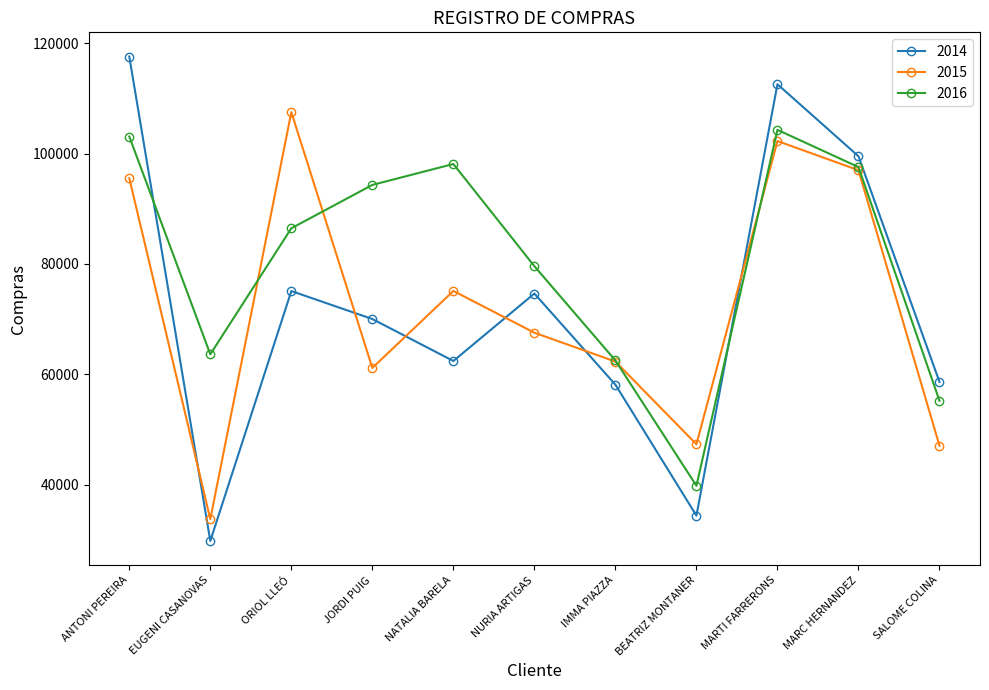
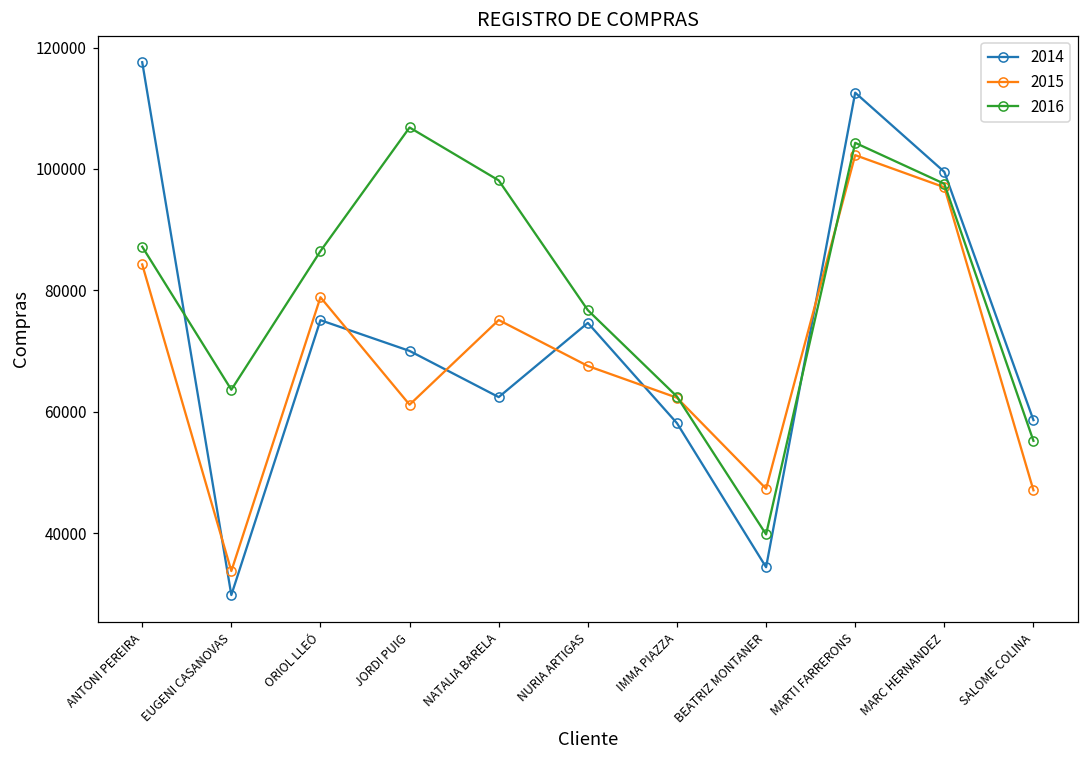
2015, ANTONI PEREIRA: 96000 -> 84000
2016, ANTONI PEREIRA: 103000 -> 87000
2015, ORIOL LLEÓ: 108000 -> 79000
2016, JORDI PUIG: 94000 -> 107000
2016, NURIA ARTIGAS: 80000 -> 77000
